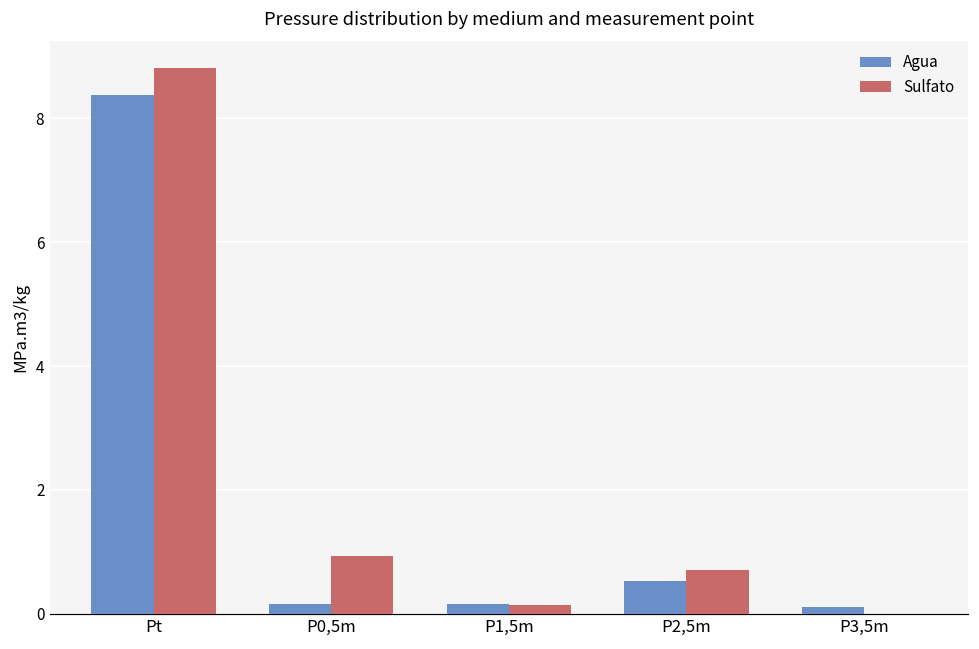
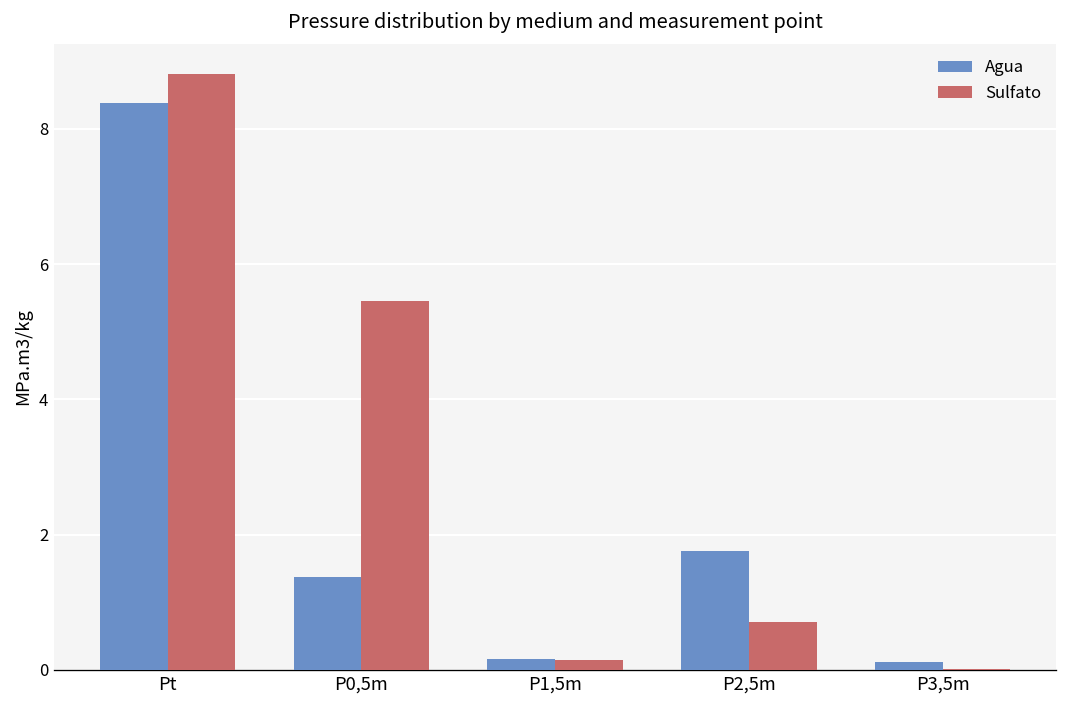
Agua, P0,5m: 0.2 -> 1.4
Sulfato, P0,5m: 0.9 -> 5.4
Agua, P2,5m: 0.5 -> 1.8
